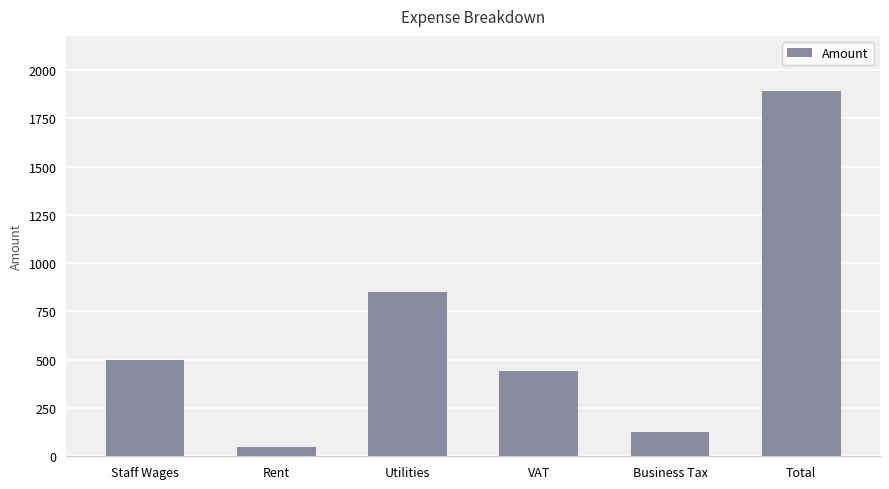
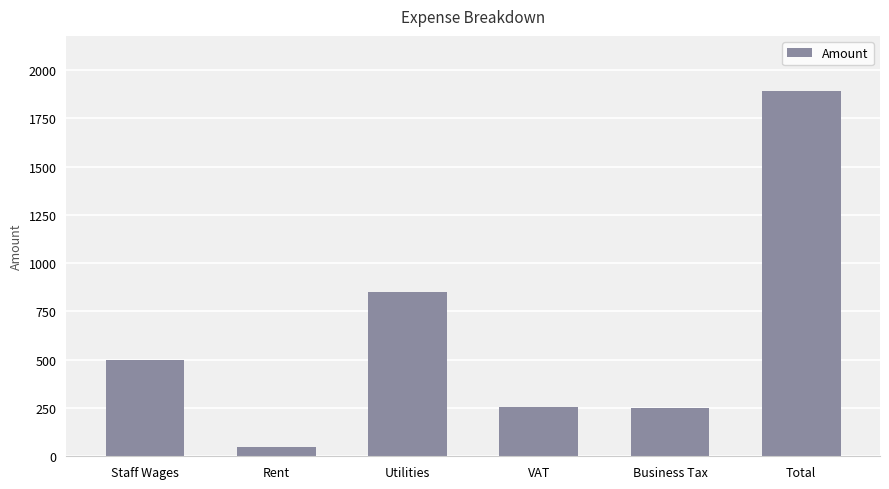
VAT: 440 -> 260
Business Tax: 130 -> 250
